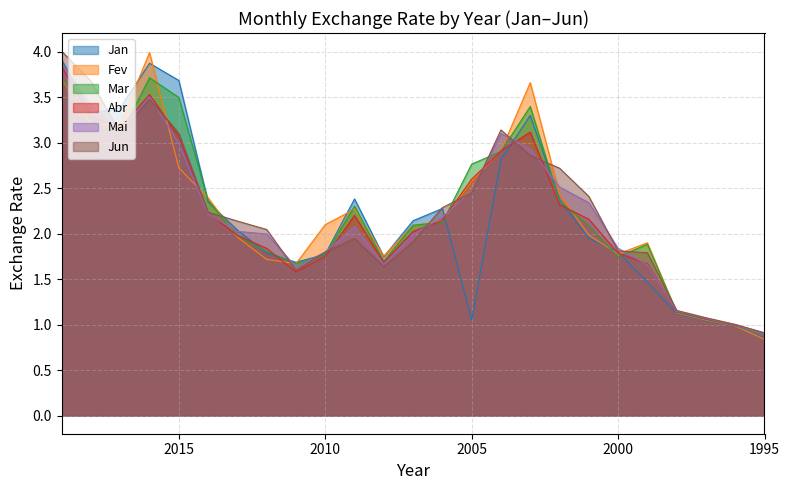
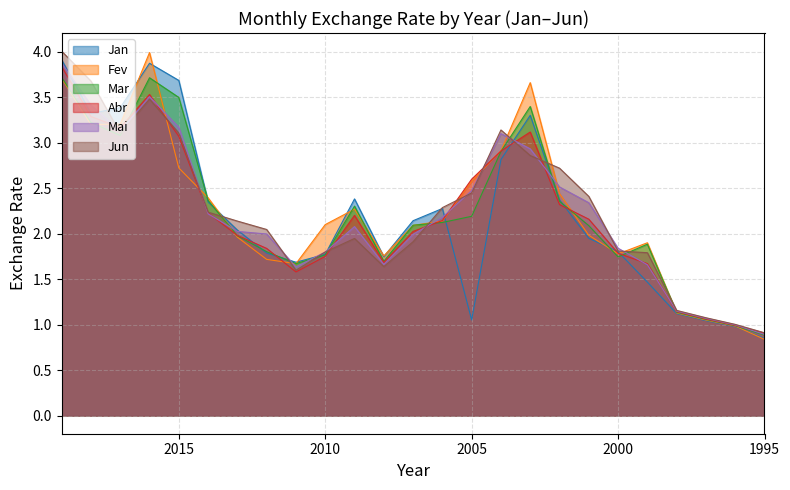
Mai, 2015: 3.0 -> 3.2
Mar, 2005: 2.8 -> 2.2
